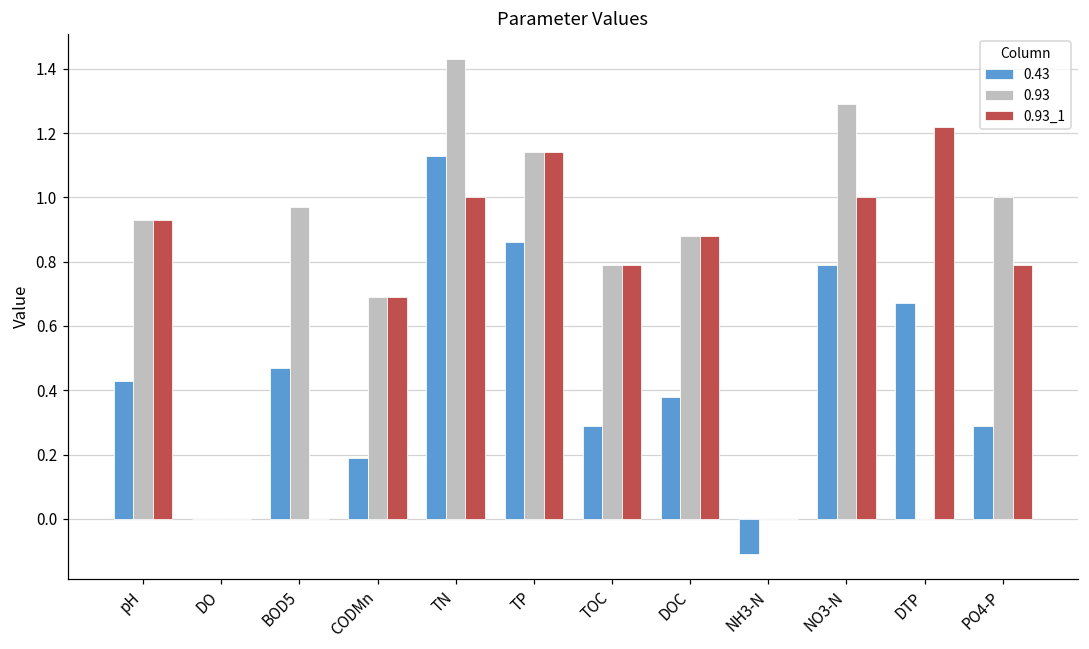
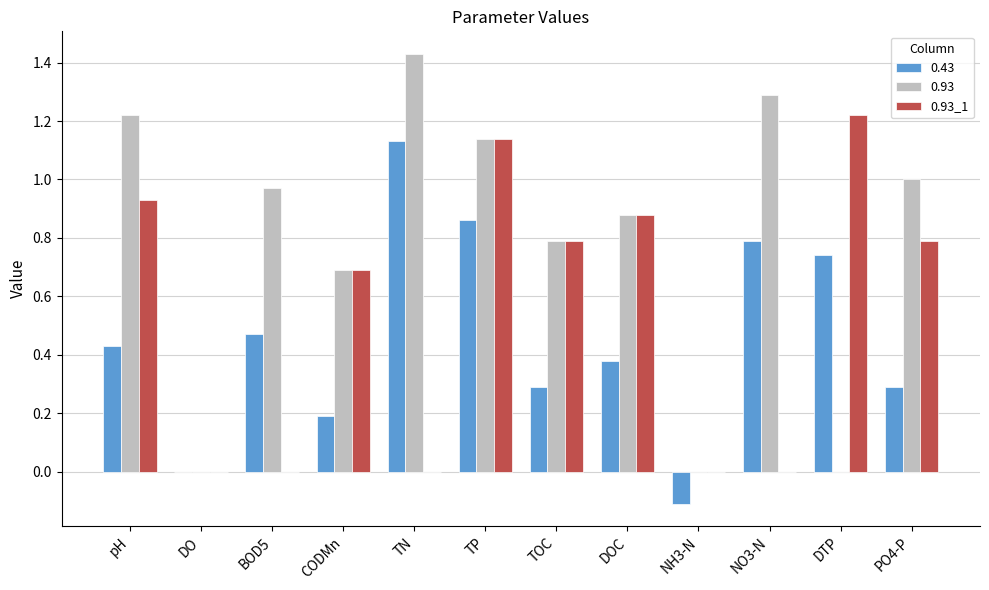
0.93, pH: 0.93 -> 1.22
0.93_1, TN: 1 -> 0
0.93_1, NO3-N: 1 -> 0
0.43, DTP: 0.67 -> 0.74
